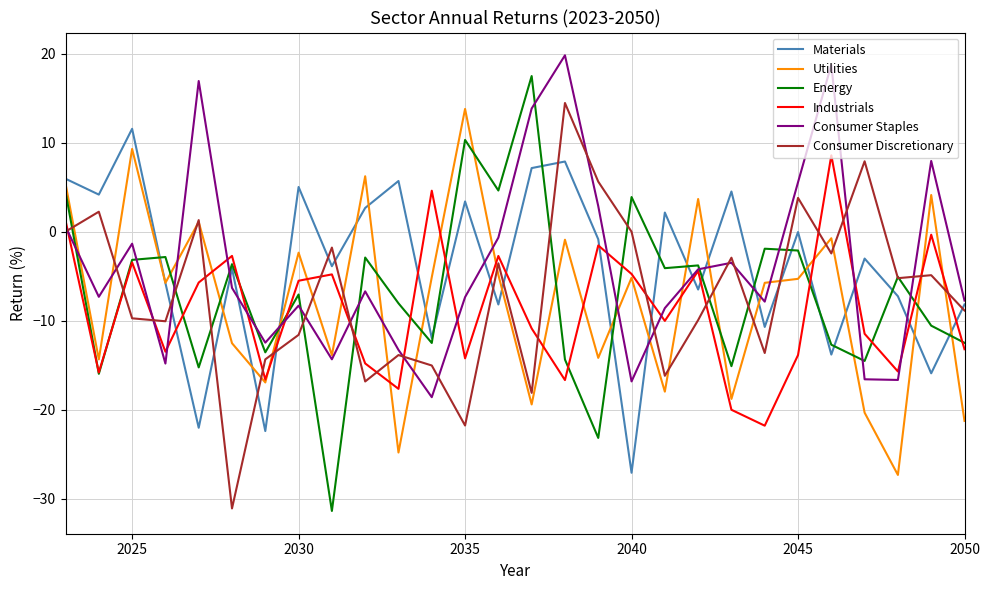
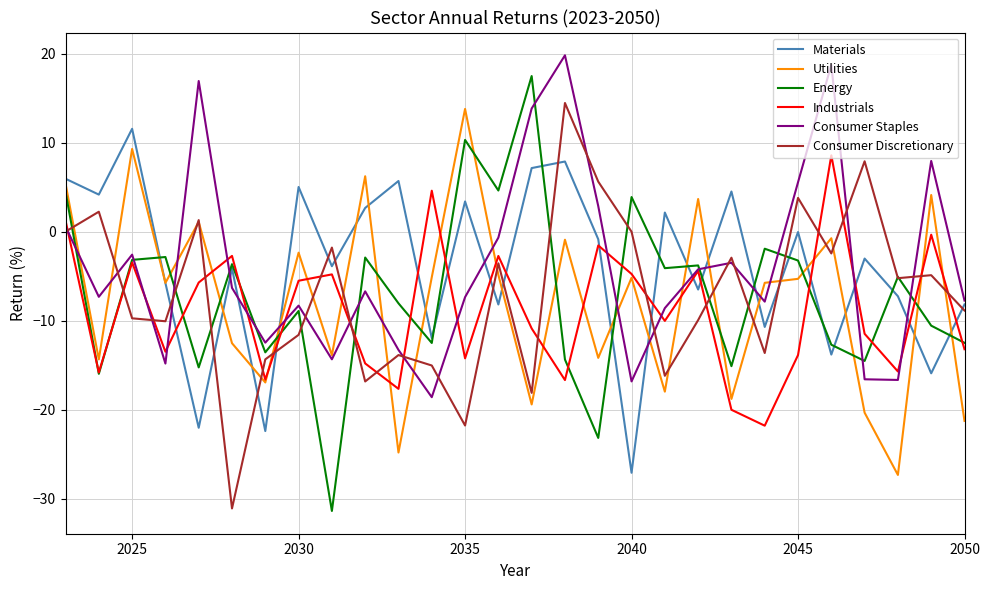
Consumer Staples, 2025: -1 -> -3
Energy, 2030: -7 -> -9
Energy, 2045: -2 -> -3
